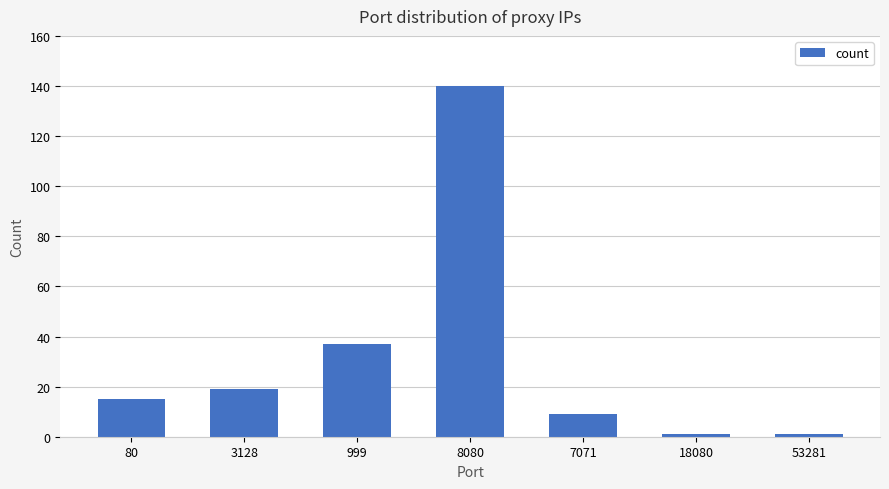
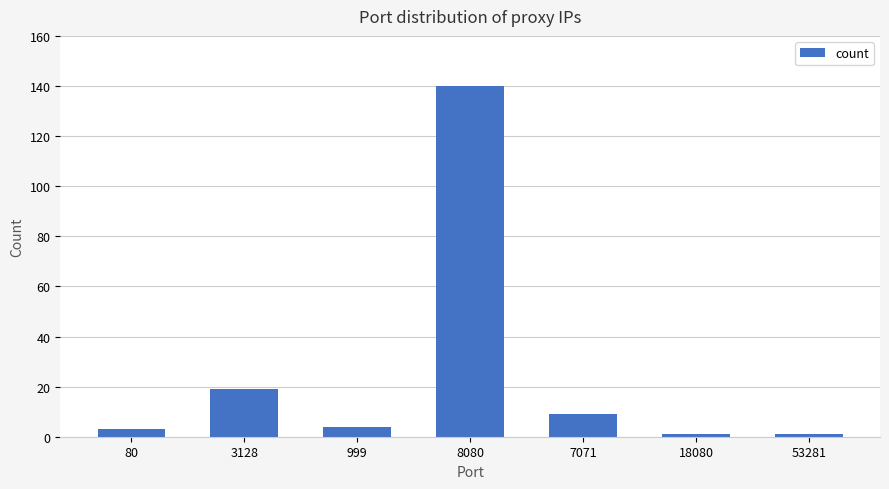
80: 15 -> 3
999: 37 -> 4
